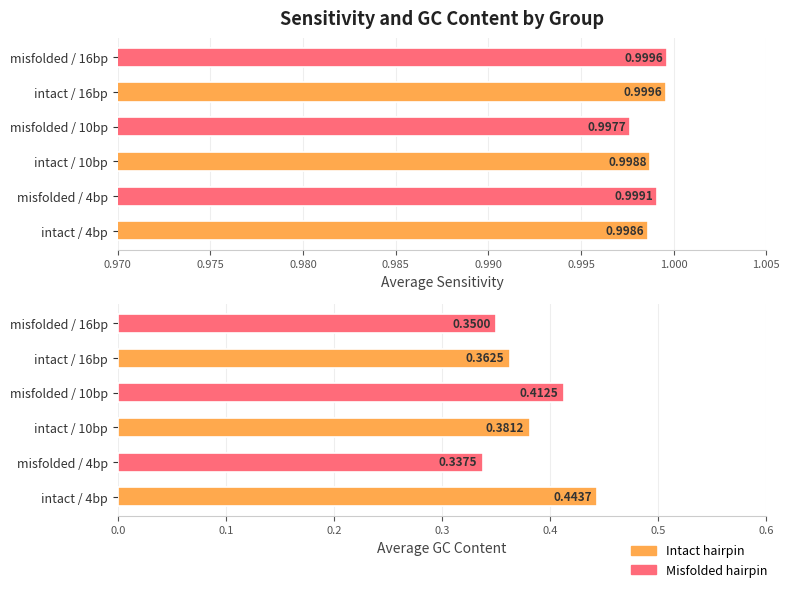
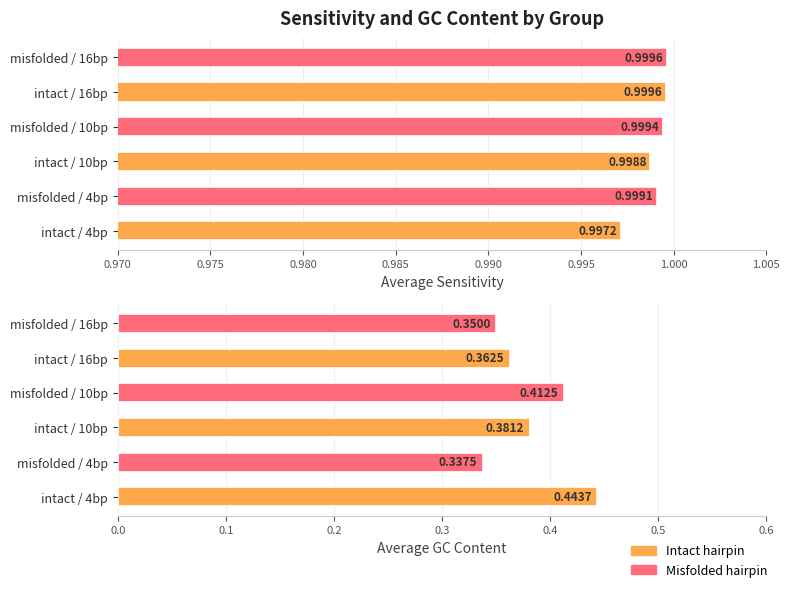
Sensitivity and GC Content by Group, misfolded / 10bp: 0.9977 -> 0.9994
Sensitivity and GC Content by Group, intact / 4bp: 0.9986 -> 0.9972
